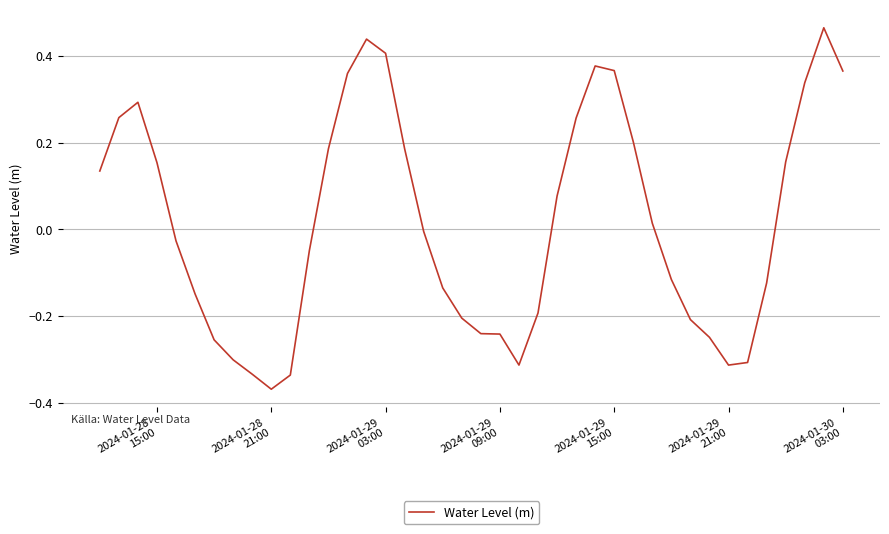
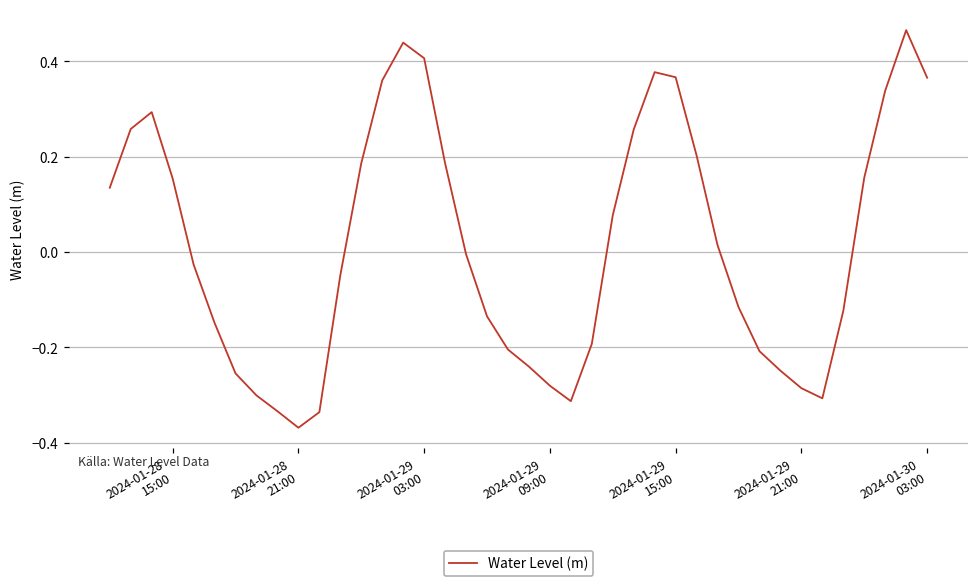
2024-01-29 09:00: -0.24 -> -0.28
2024-01-29 21:00: -0.31 -> -0.29
